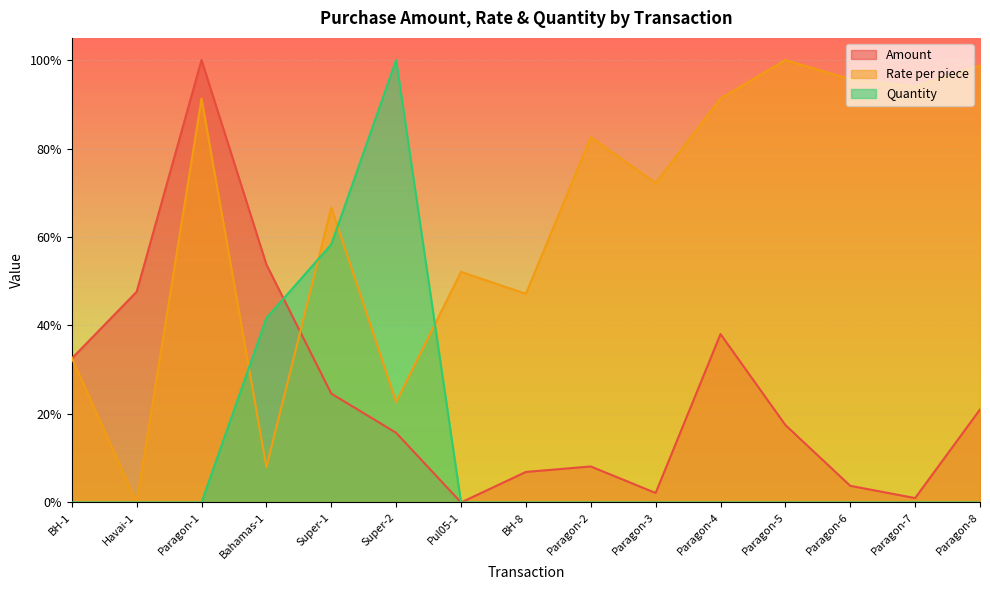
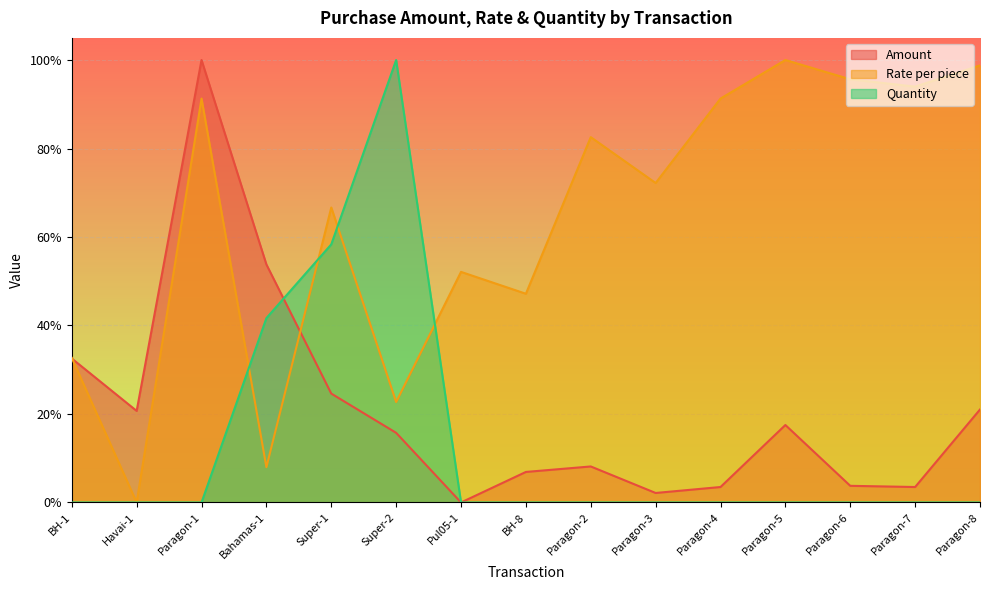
Amount, Havai-1: 48% -> 21%
Amount, Paragon-4: 38% -> 3%
Amount, Paragon-7: 1% -> 3%
